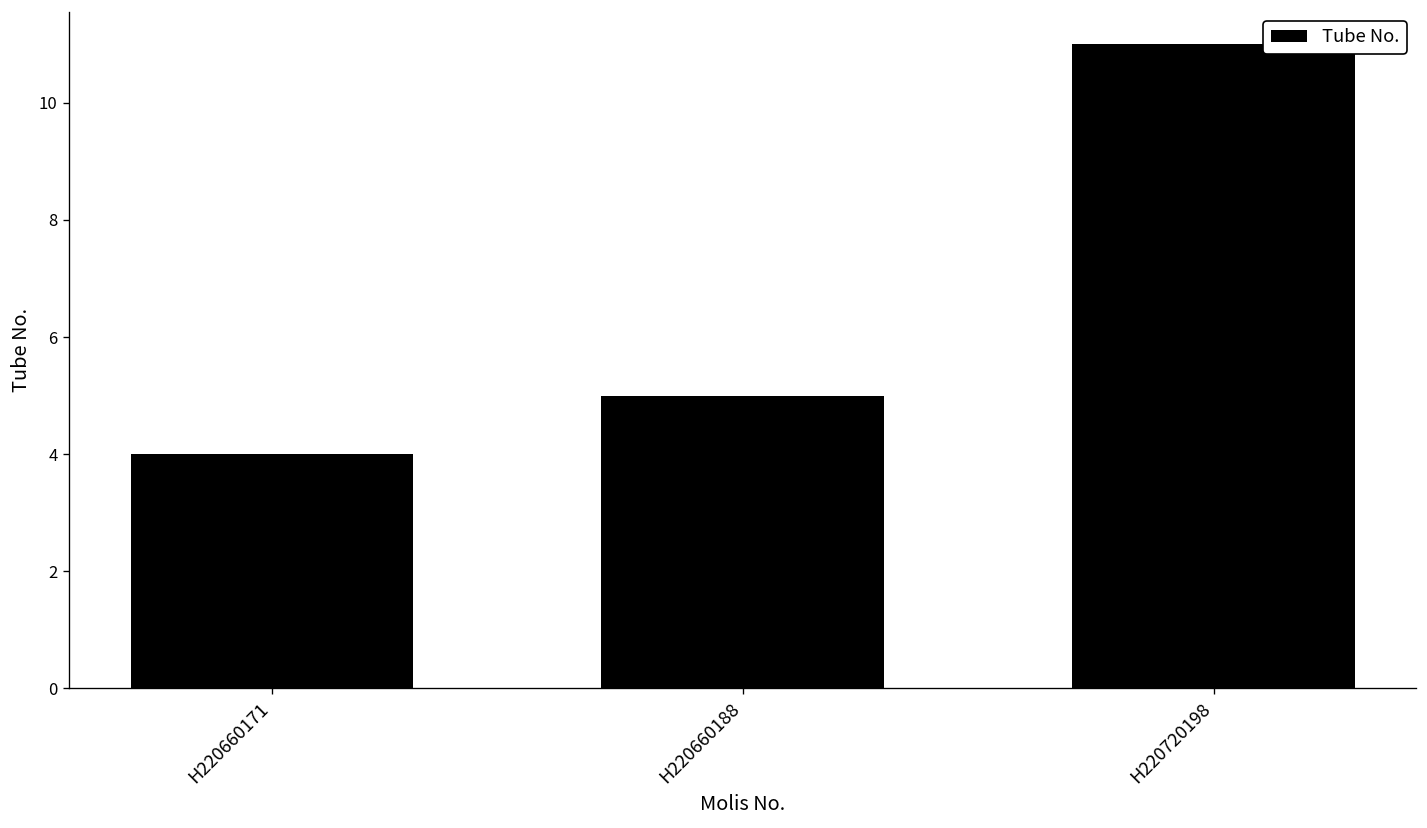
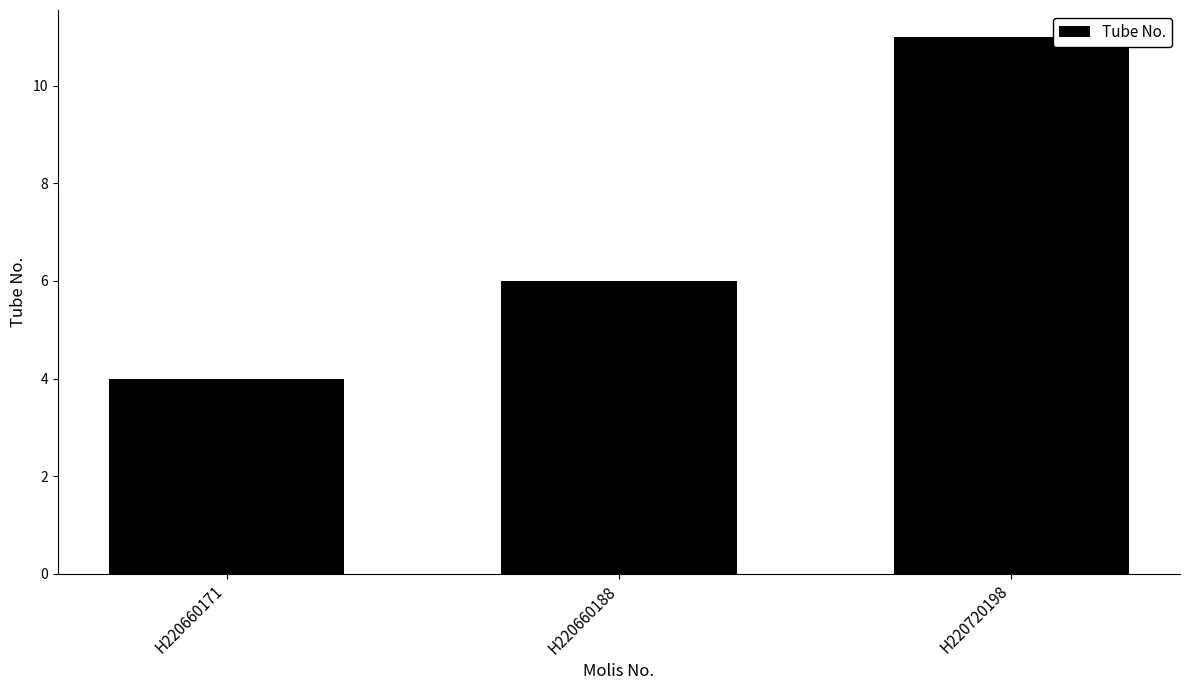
H220660188: 5 -> 6
